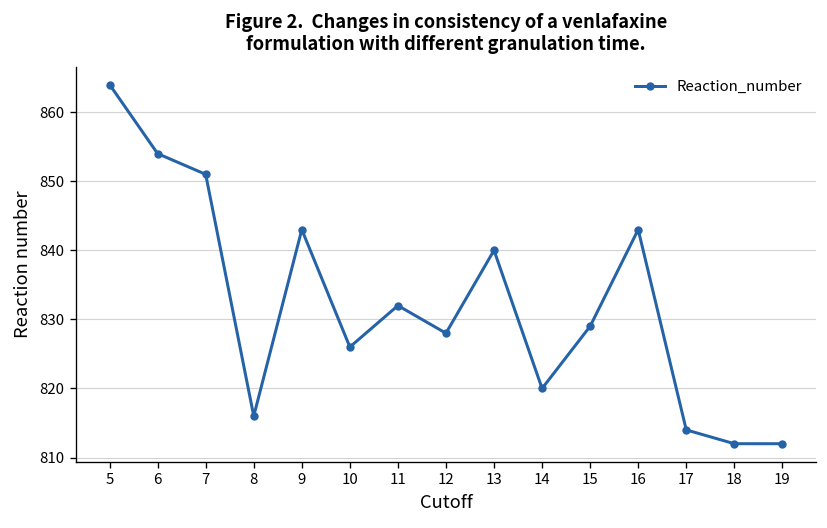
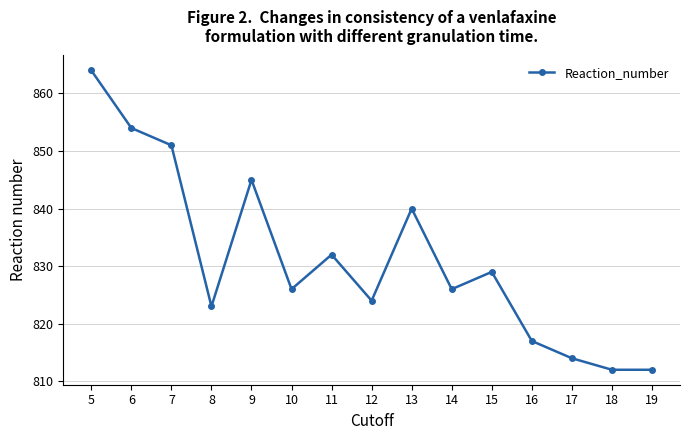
8: 816 -> 823
9: 843 -> 845
12: 828 -> 824
14: 820 -> 826
16: 843 -> 817
